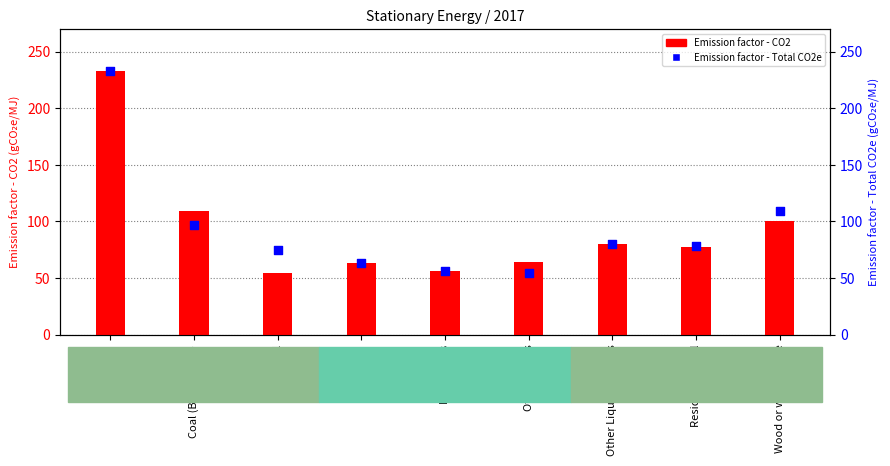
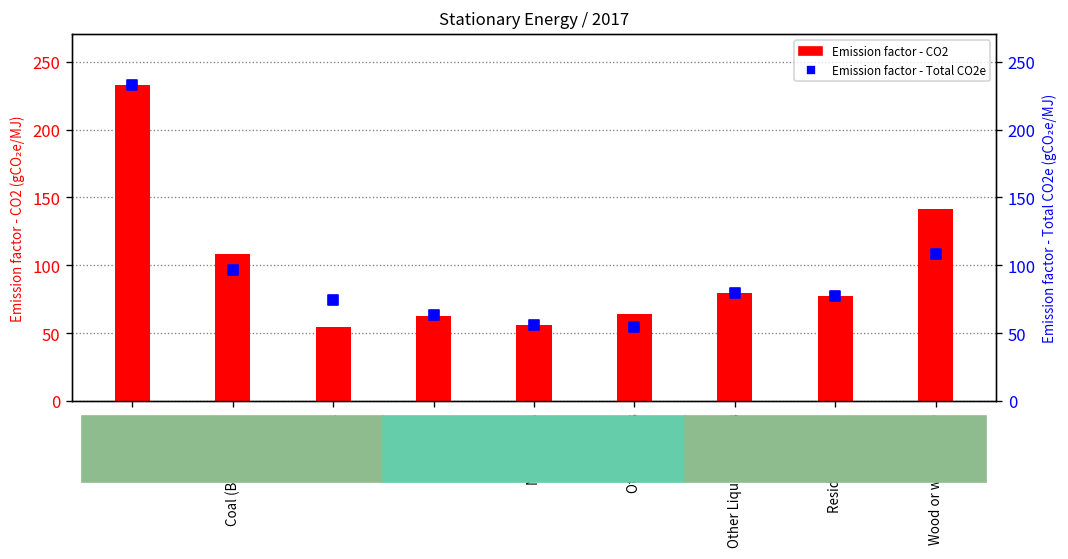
Emission factor - CO2, Wood or wood waste: 100 -> 142
